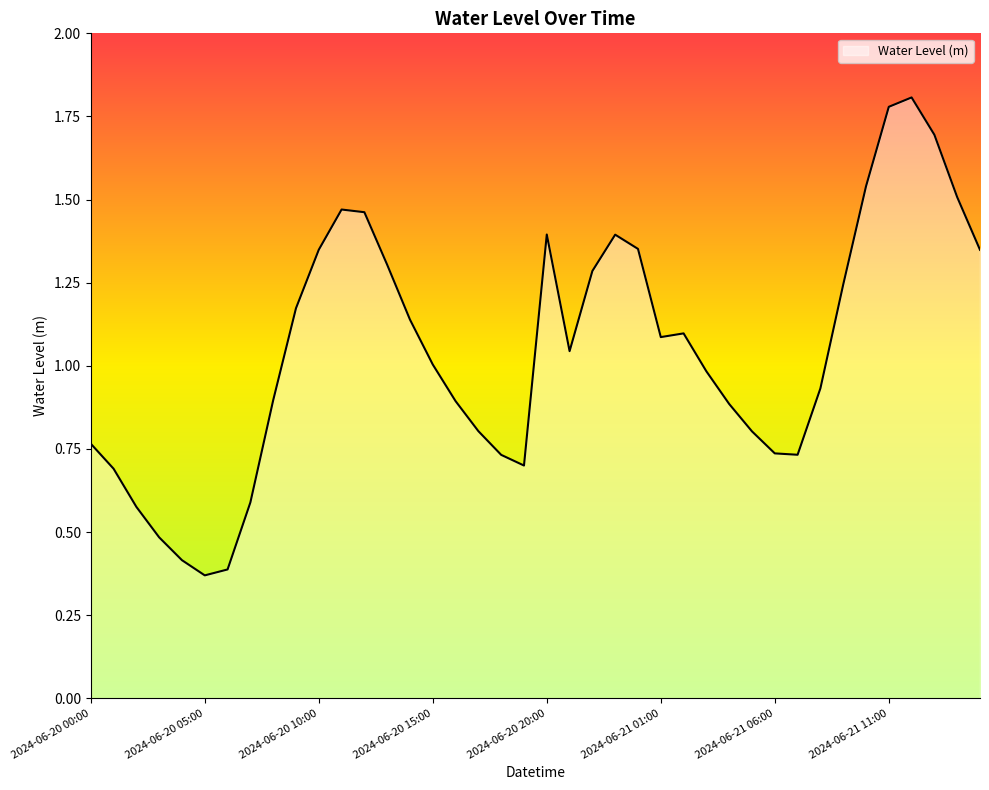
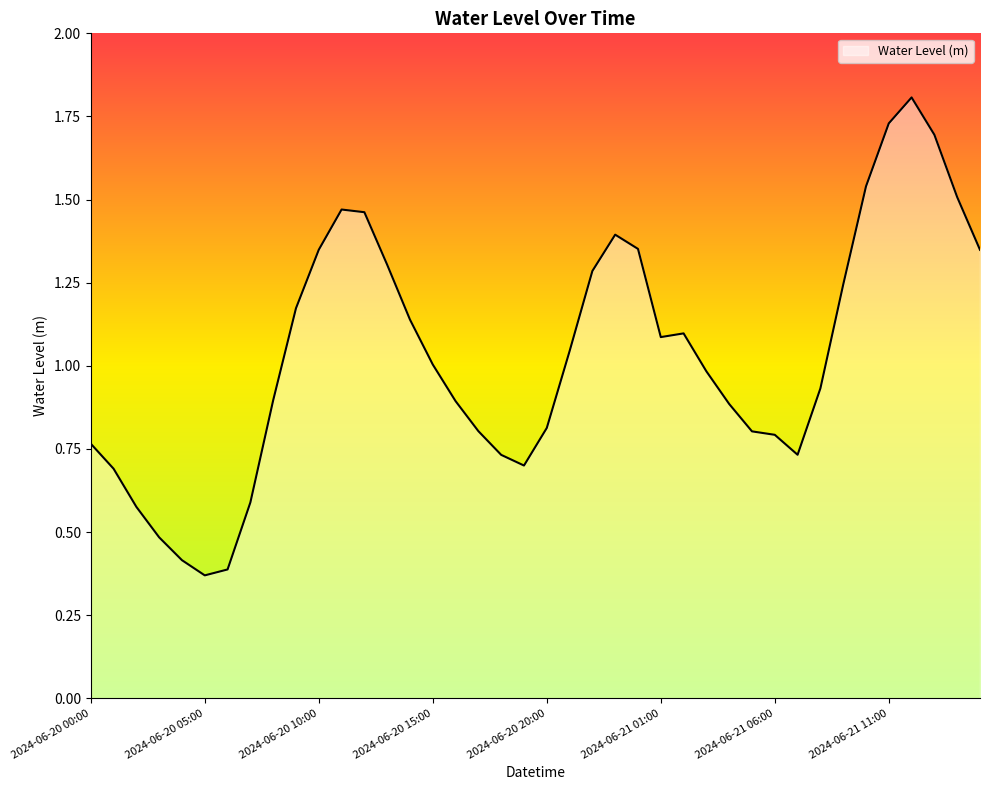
2024-06-20 20:00: 1.39 -> 0.81
2024-06-21 06:00: 0.74 -> 0.79
2024-06-21 11:00: 1.78 -> 1.73
